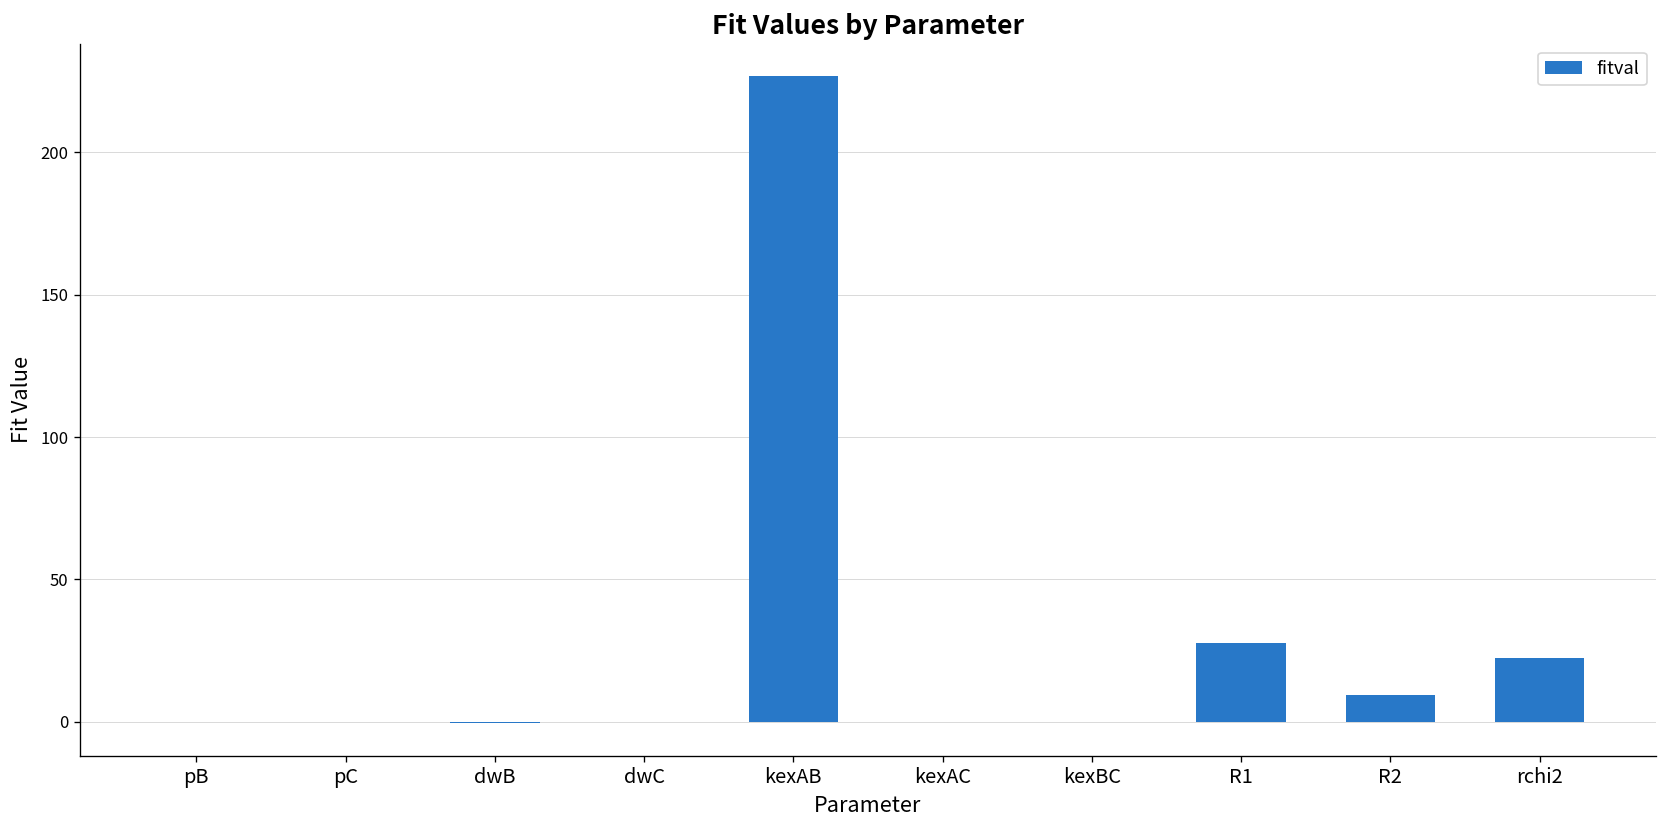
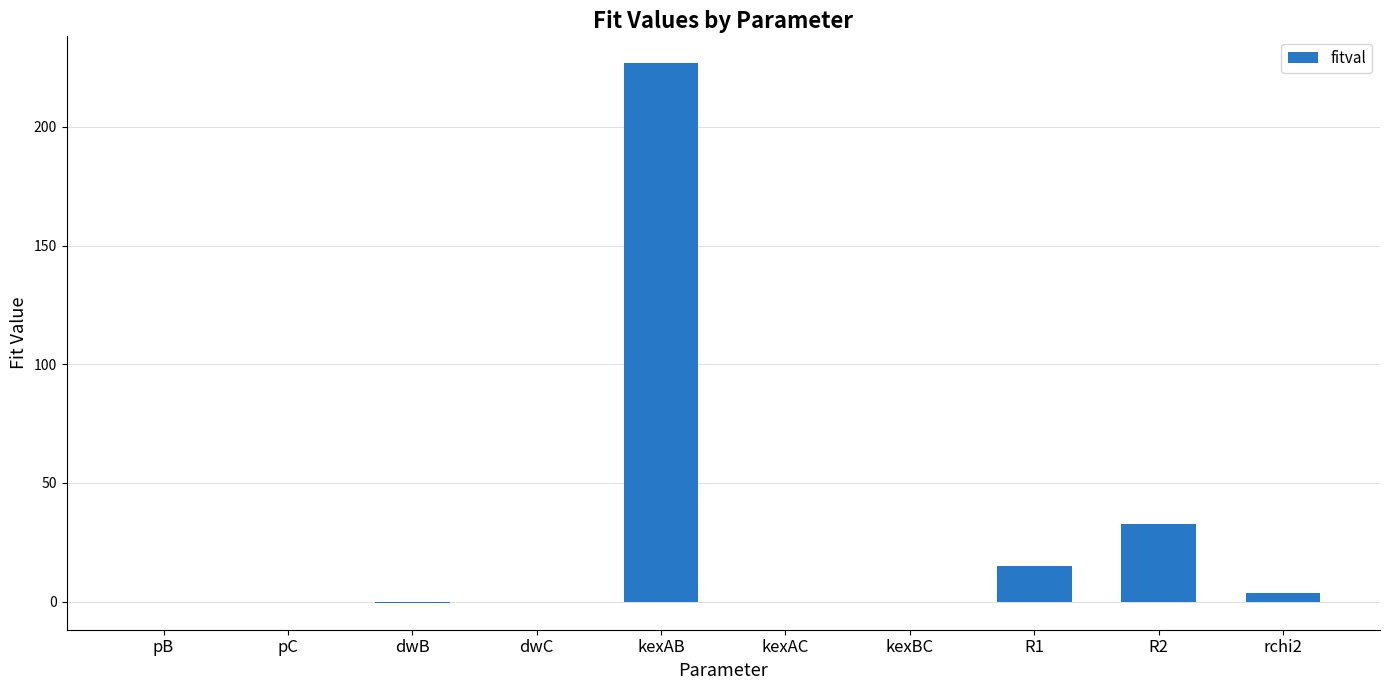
R1: 28 -> 15
R2: 9 -> 33
rchi2: 22 -> 4
